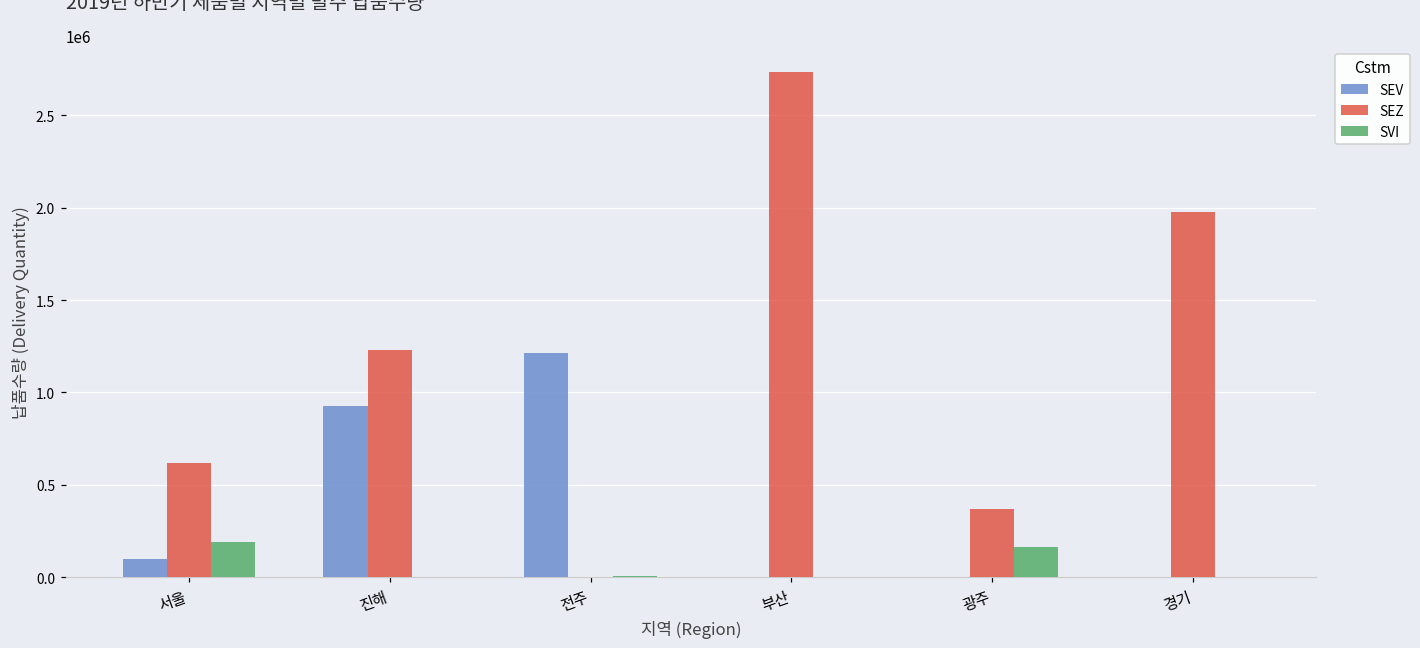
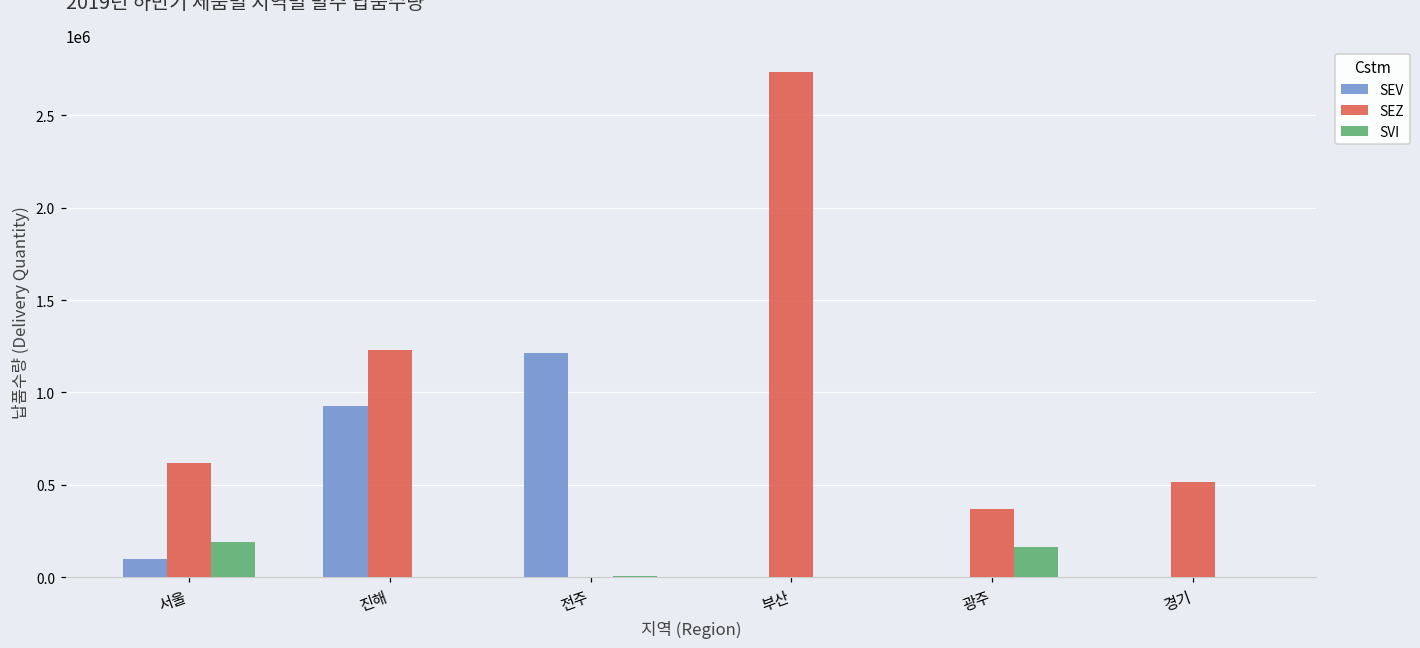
SEZ, 경기: 1980000 -> 510000
